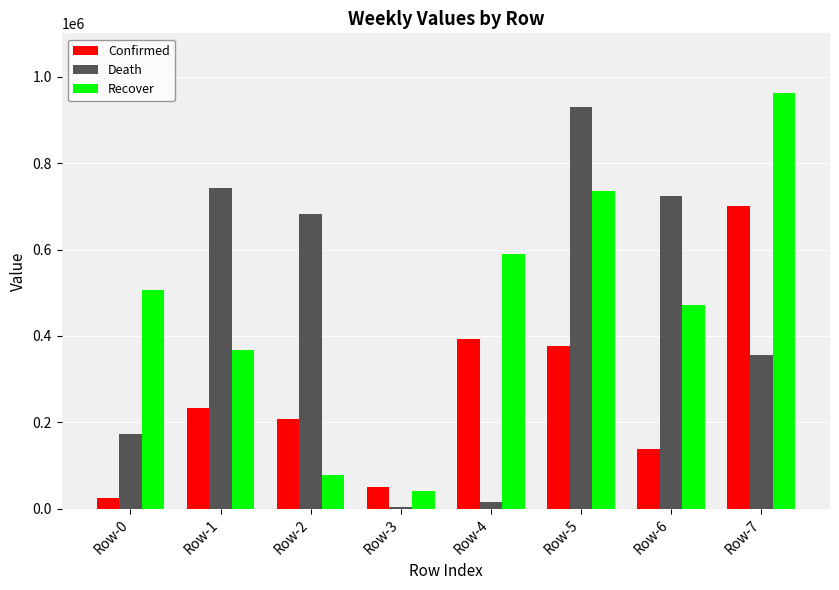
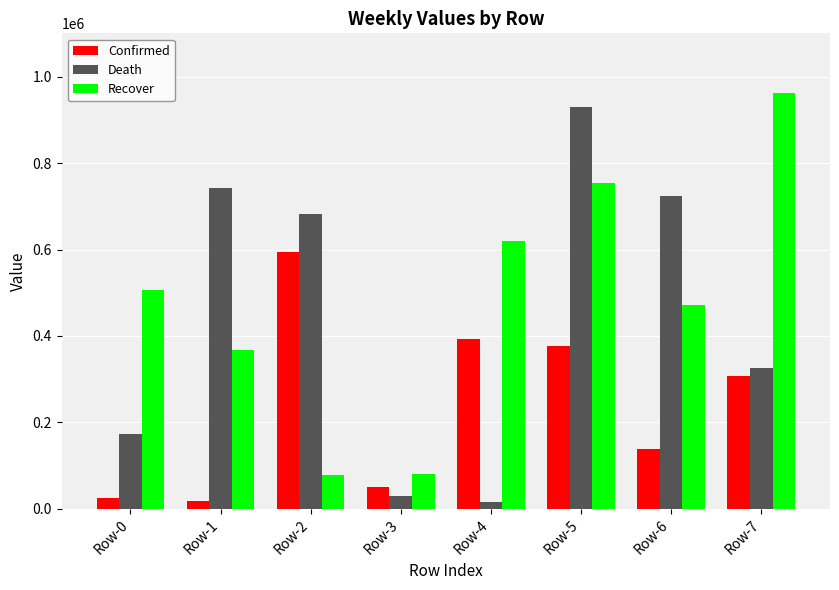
Confirmed, Row-1: 230000 -> 20000
Confirmed, Row-2: 210000 -> 600000
Death, Row-3: 0 -> 30000
Recover, Row-3: 40000 -> 80000
Recover, Row-4: 590000 -> 620000
Recover, Row-5: 740000 -> 750000
Confirmed, Row-7: 700000 -> 310000
Death, Row-7: 360000 -> 330000
